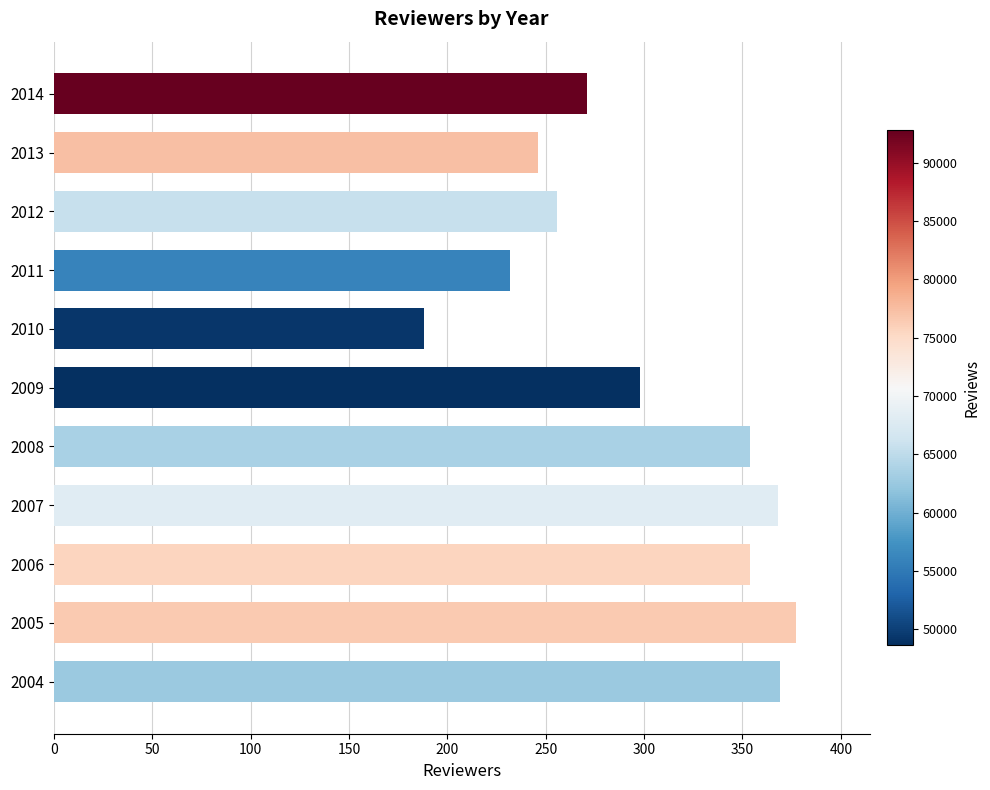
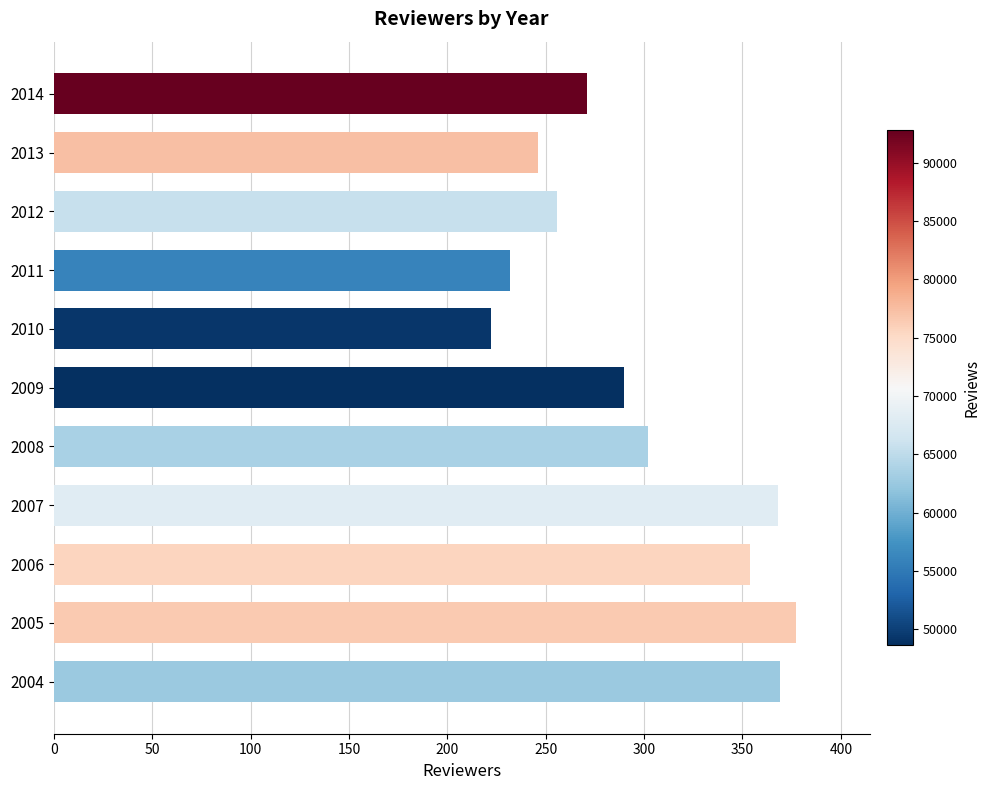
2010: 188 -> 222
2009: 298 -> 290
2008: 354 -> 302
